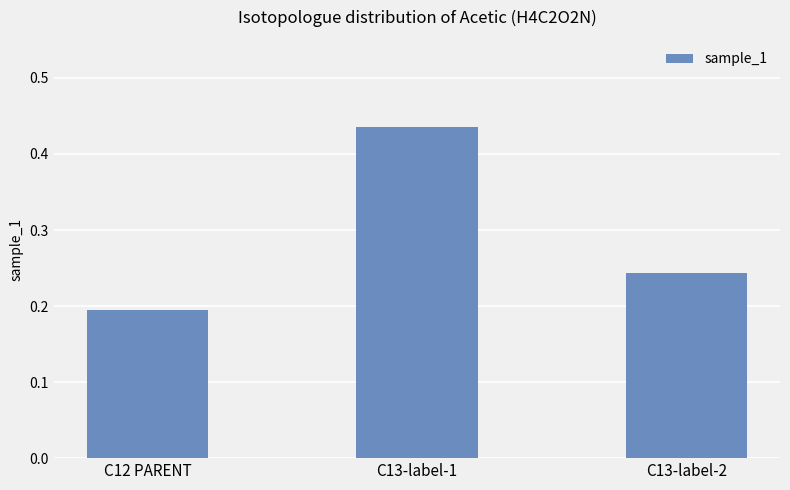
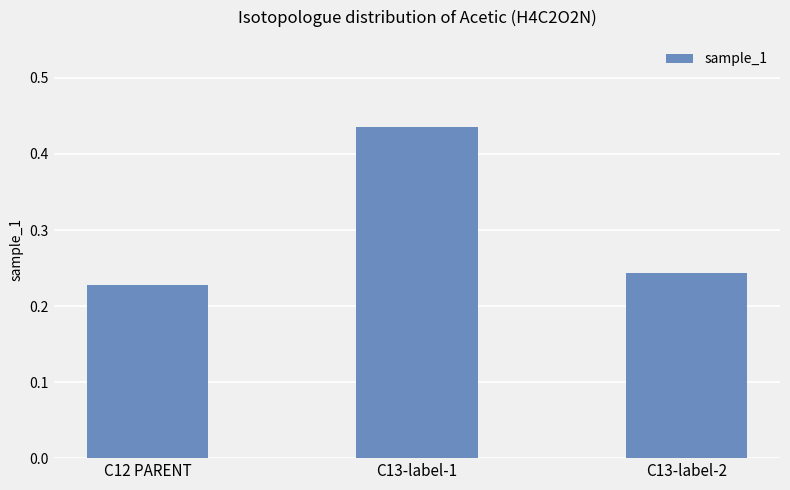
C12 PARENT: 0.19 -> 0.23
